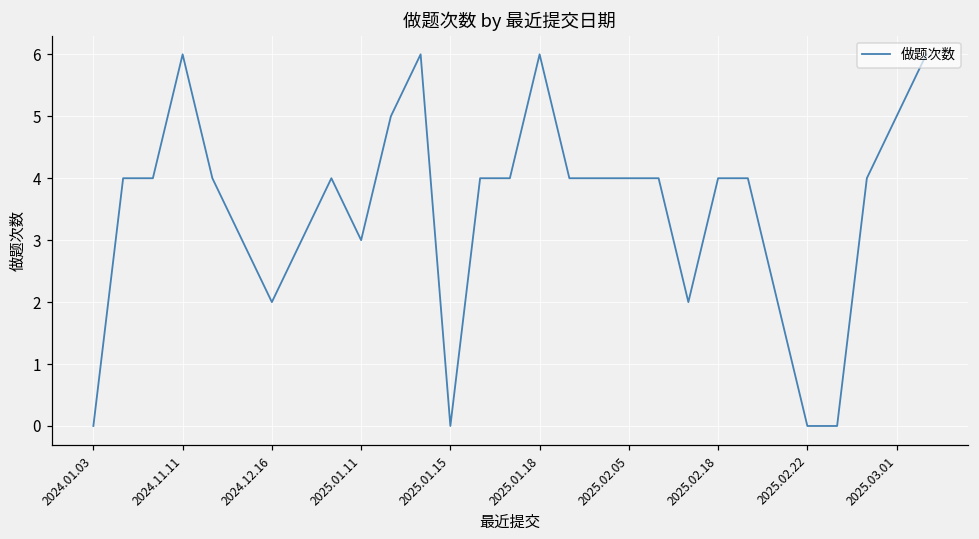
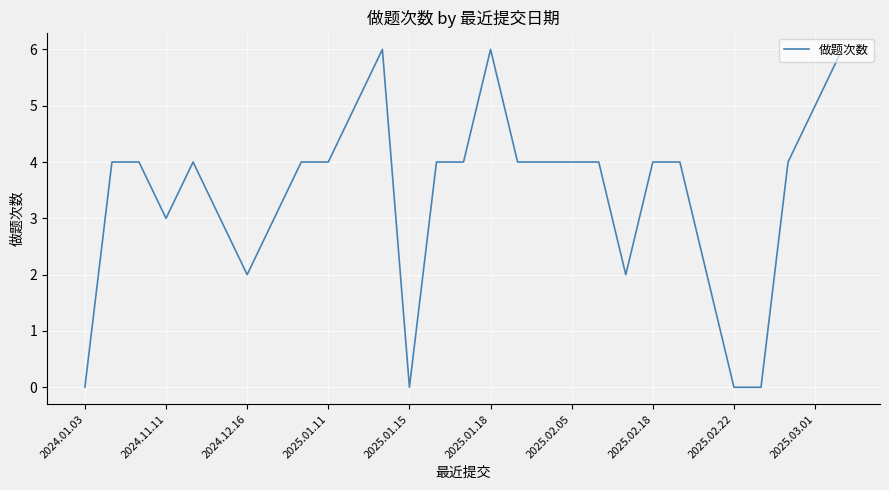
2024.11.11: 6 -> 3
2025.01.11: 3 -> 4
